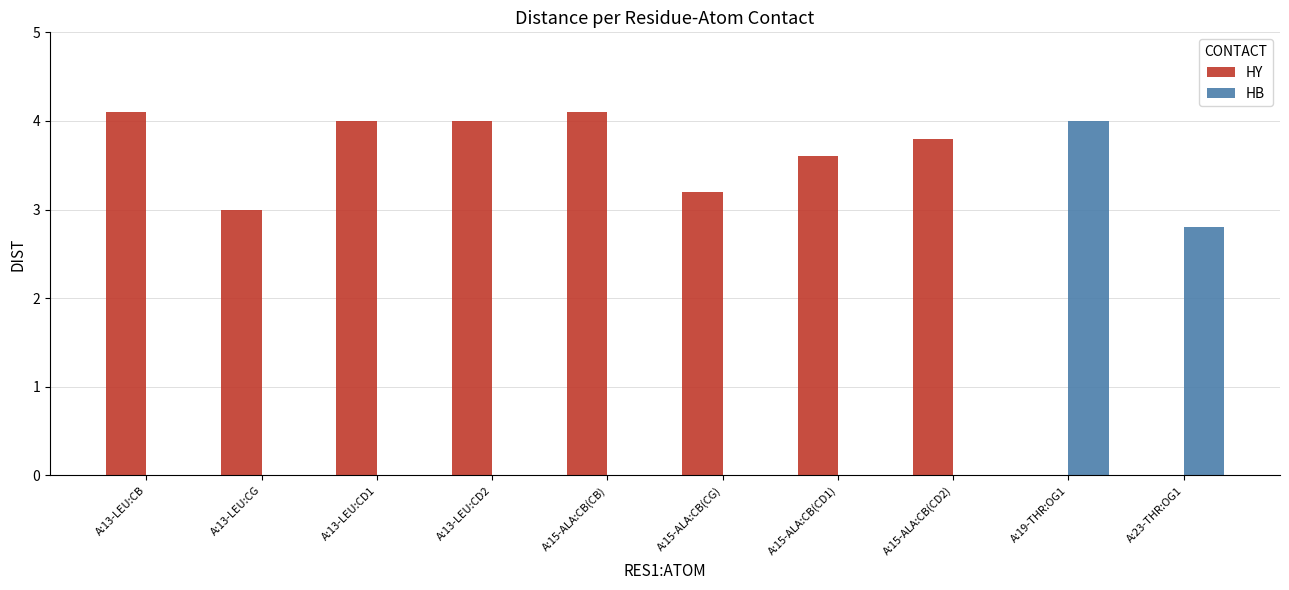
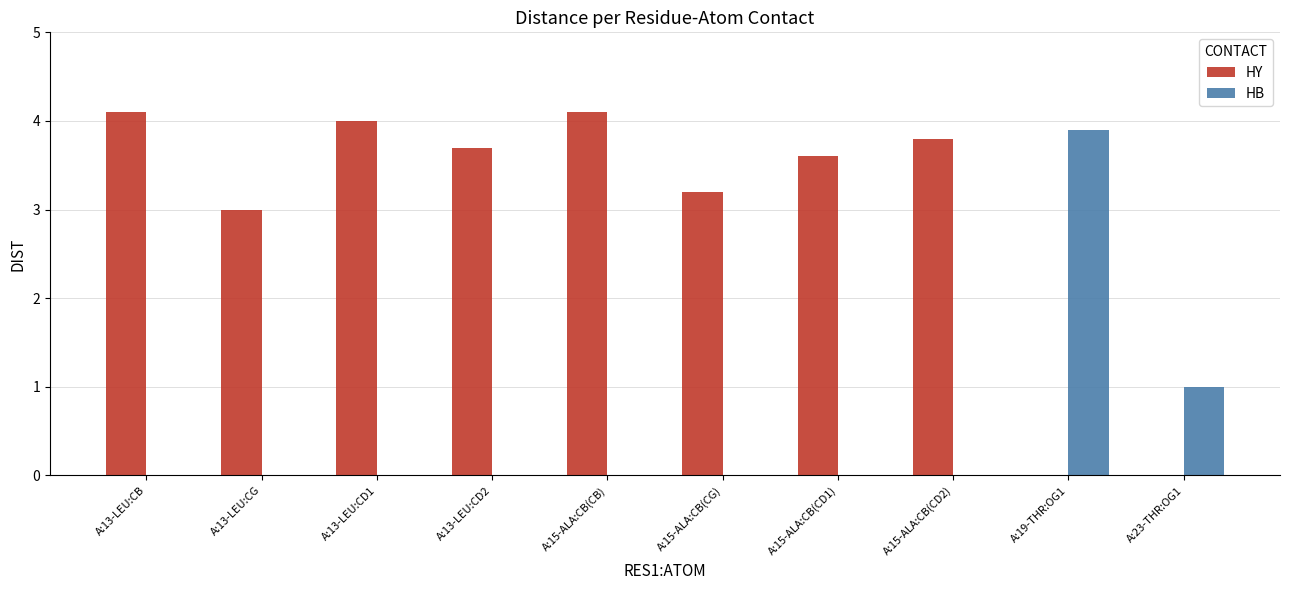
HY, A:13-LEU:CD2: 4.0 -> 3.7
HB, A:19-THR:OG1: 4.0 -> 3.9
HB, A:23-THR:OG1: 2.8 -> 1.0
